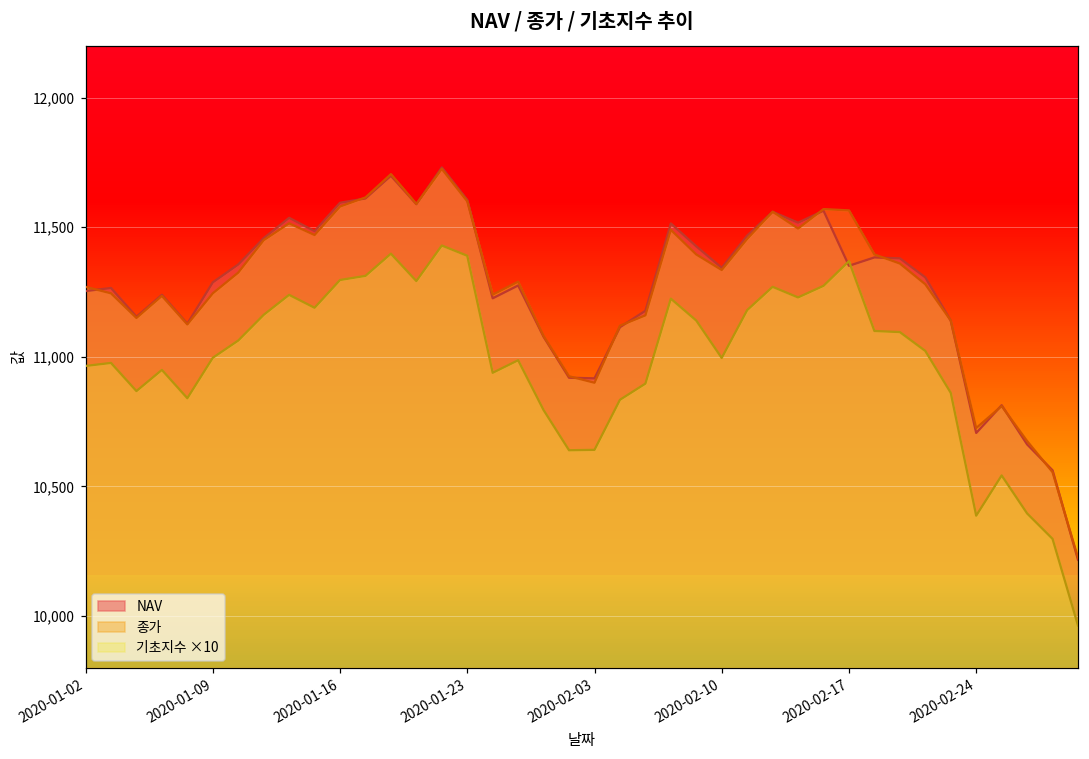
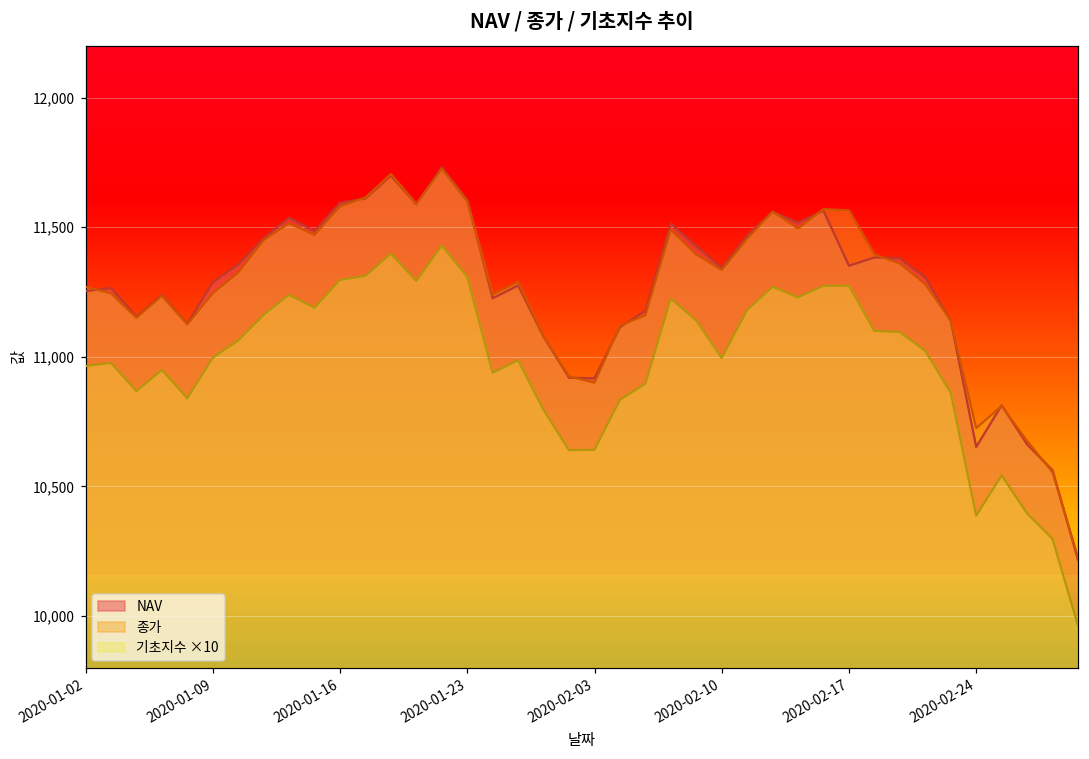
기초지수 ×10, 2020-01-23: 11,390 -> 11,310
기초지수 ×10, 2020-02-17: 11,370 -> 11,270
NAV, 2020-02-24: 10,710 -> 10,650
